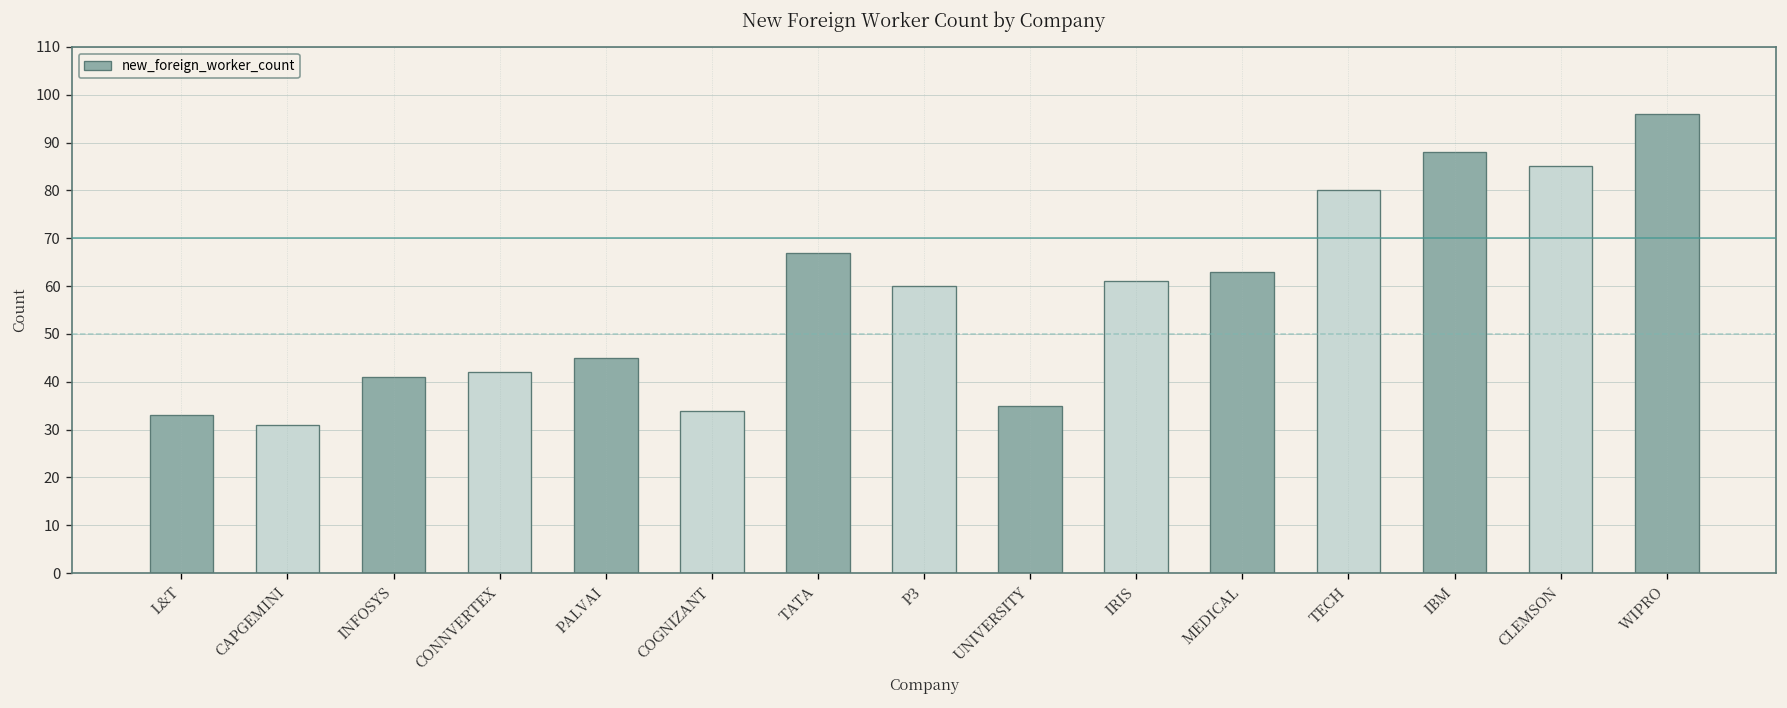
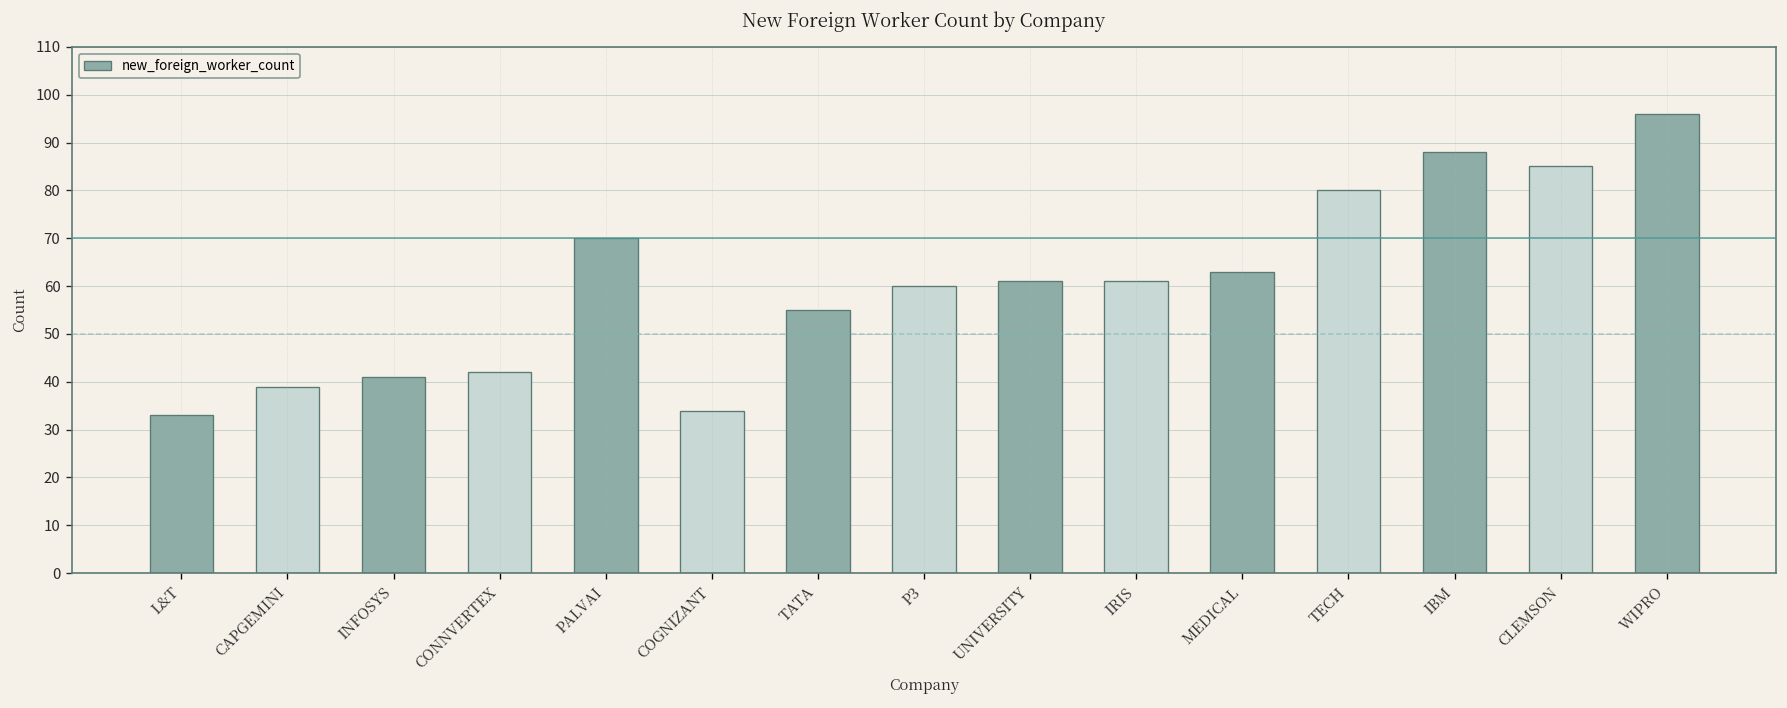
CAPGEMINI: 31 -> 39
PALVAI: 45 -> 70
TATA: 67 -> 55
UNIVERSITY: 35 -> 61
